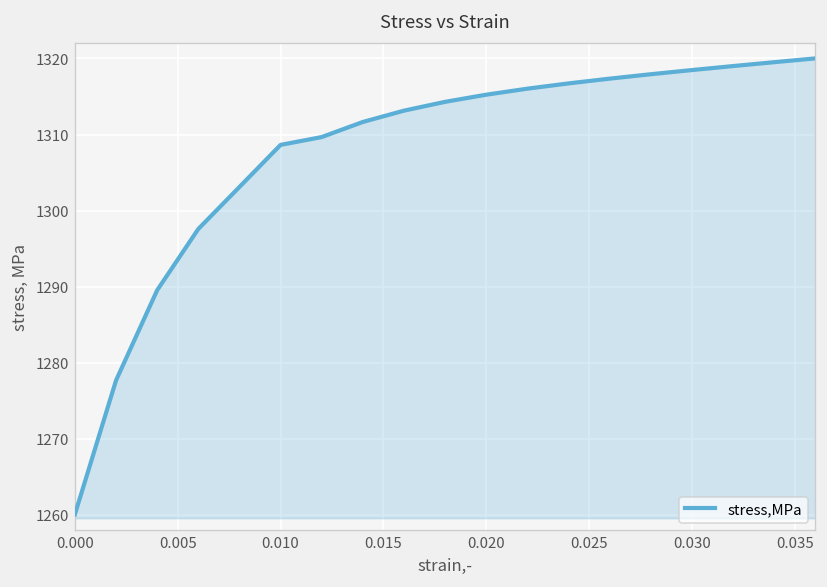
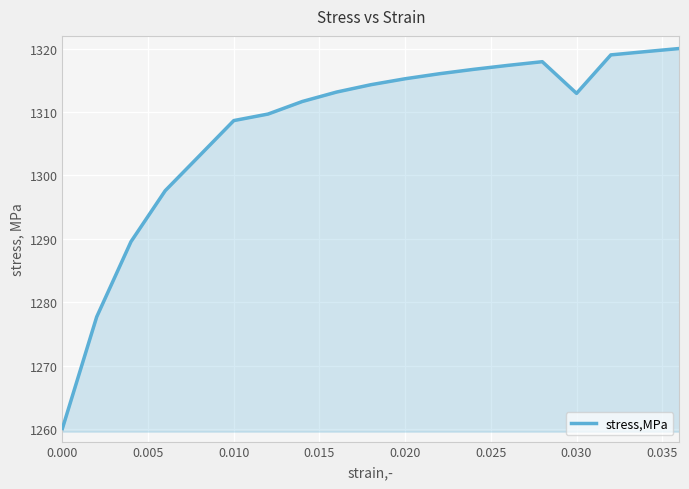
0.030: 1318 -> 1313
